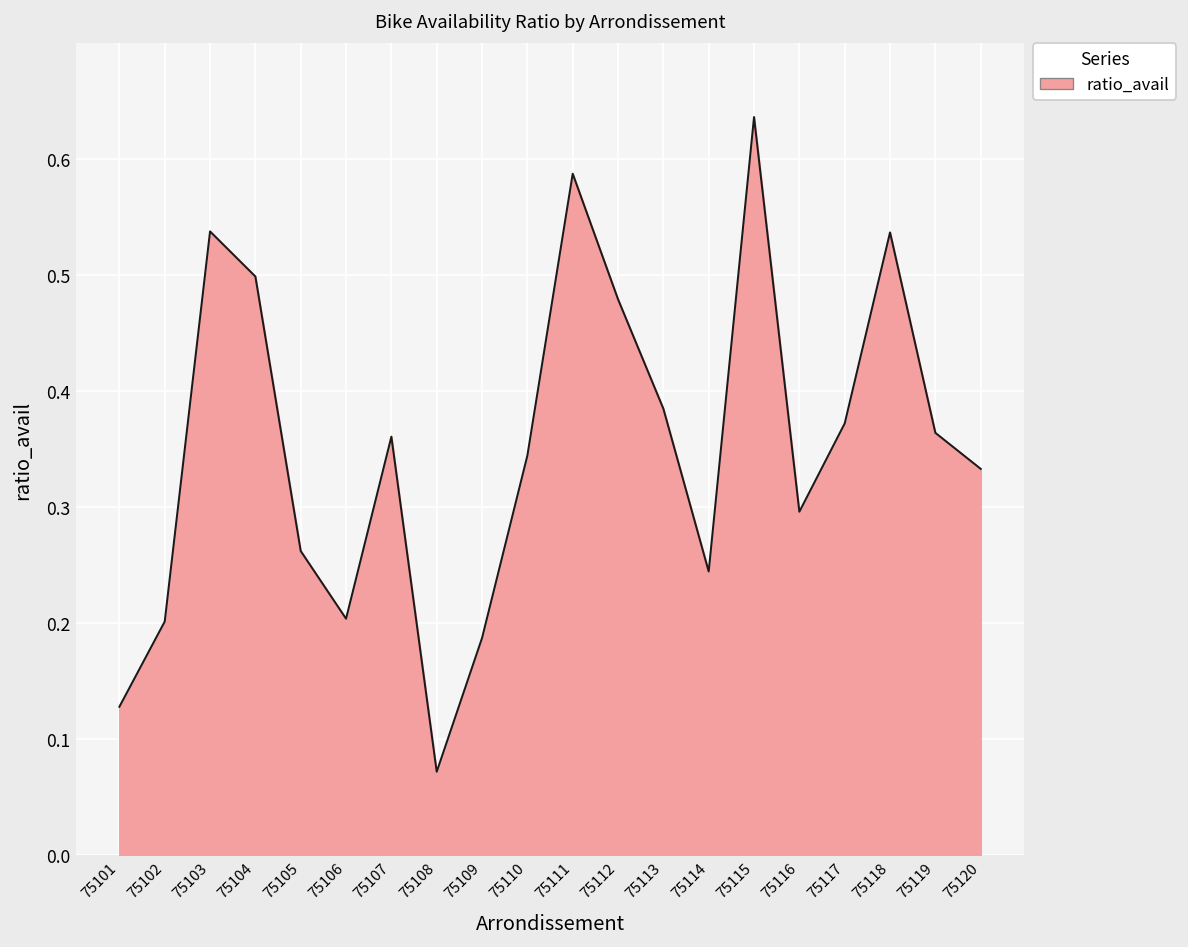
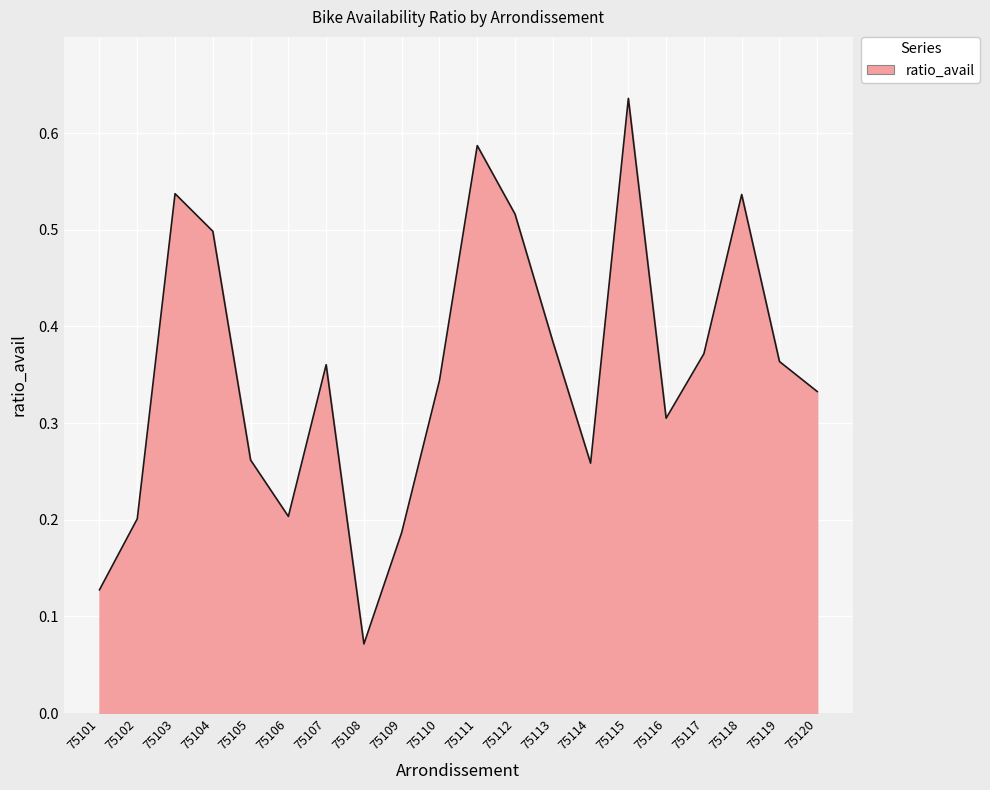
75112: 0.48 -> 0.52
75114: 0.24 -> 0.26
75116: 0.30 -> 0.31
